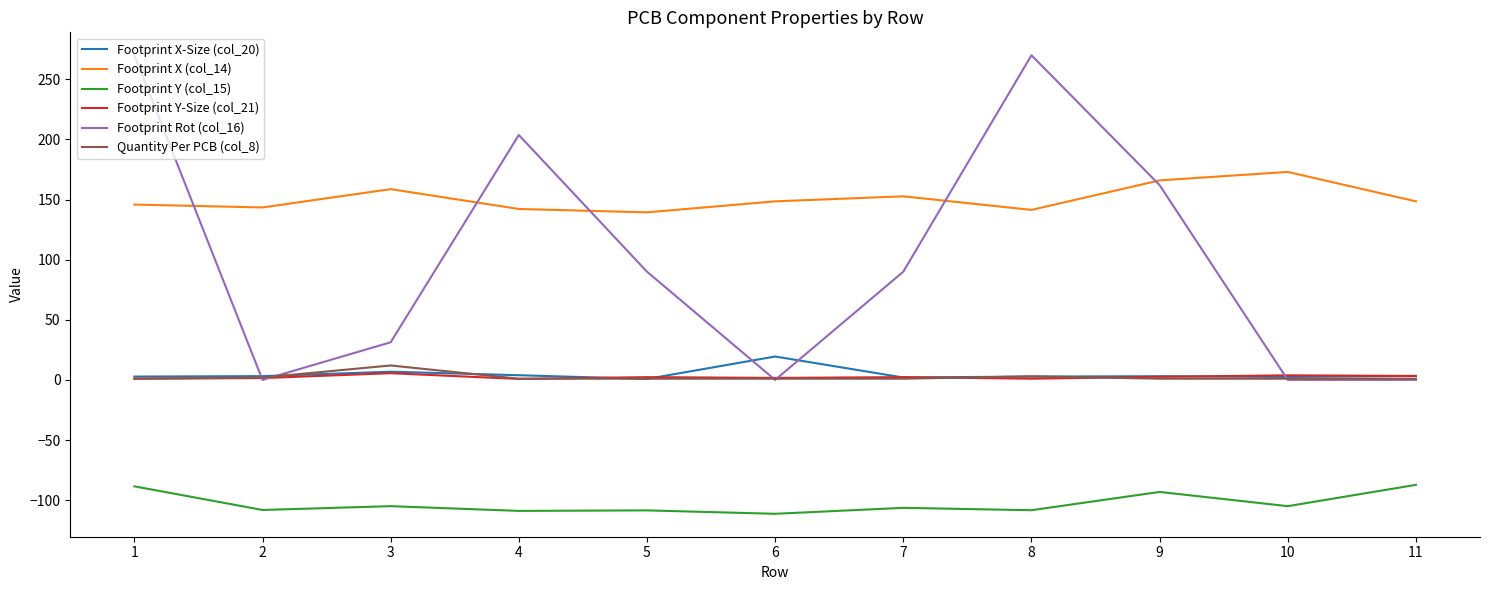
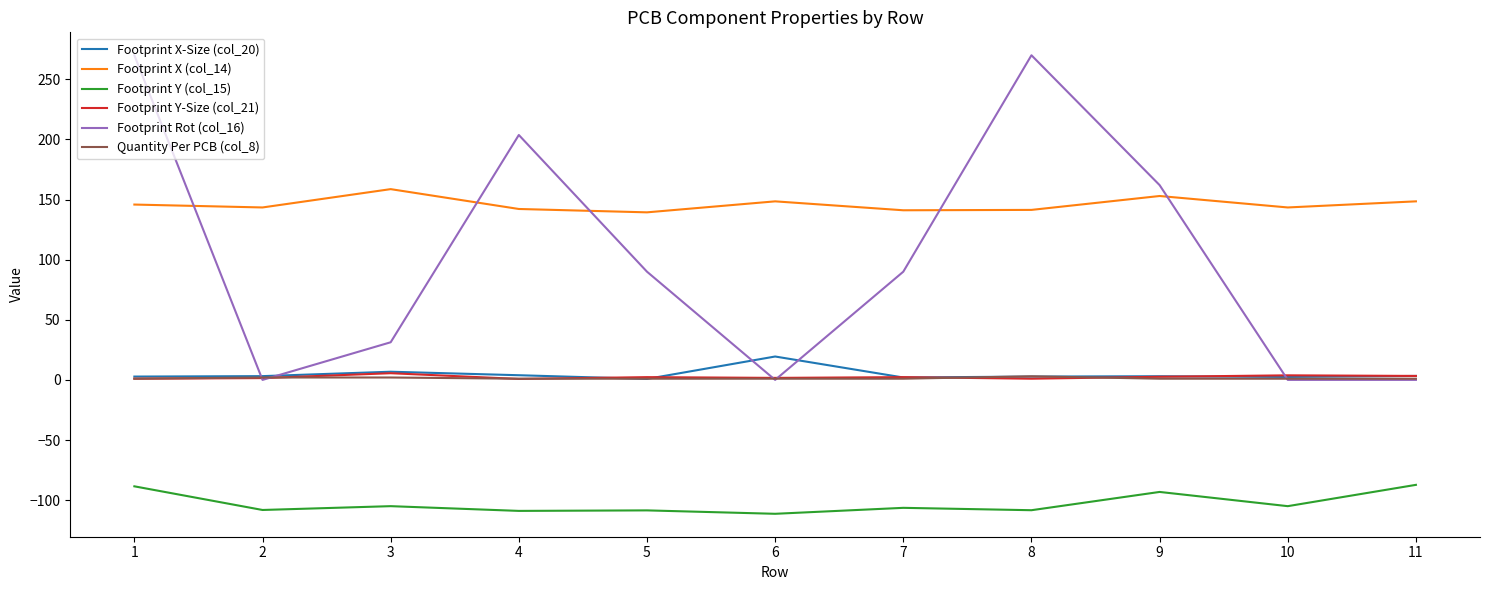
Quantity Per PCB (col_8), 3: 12 -> 2
Footprint X (col_14), 7: 153 -> 141
Footprint X (col_14), 9: 166 -> 153
Footprint X (col_14), 10: 173 -> 143
